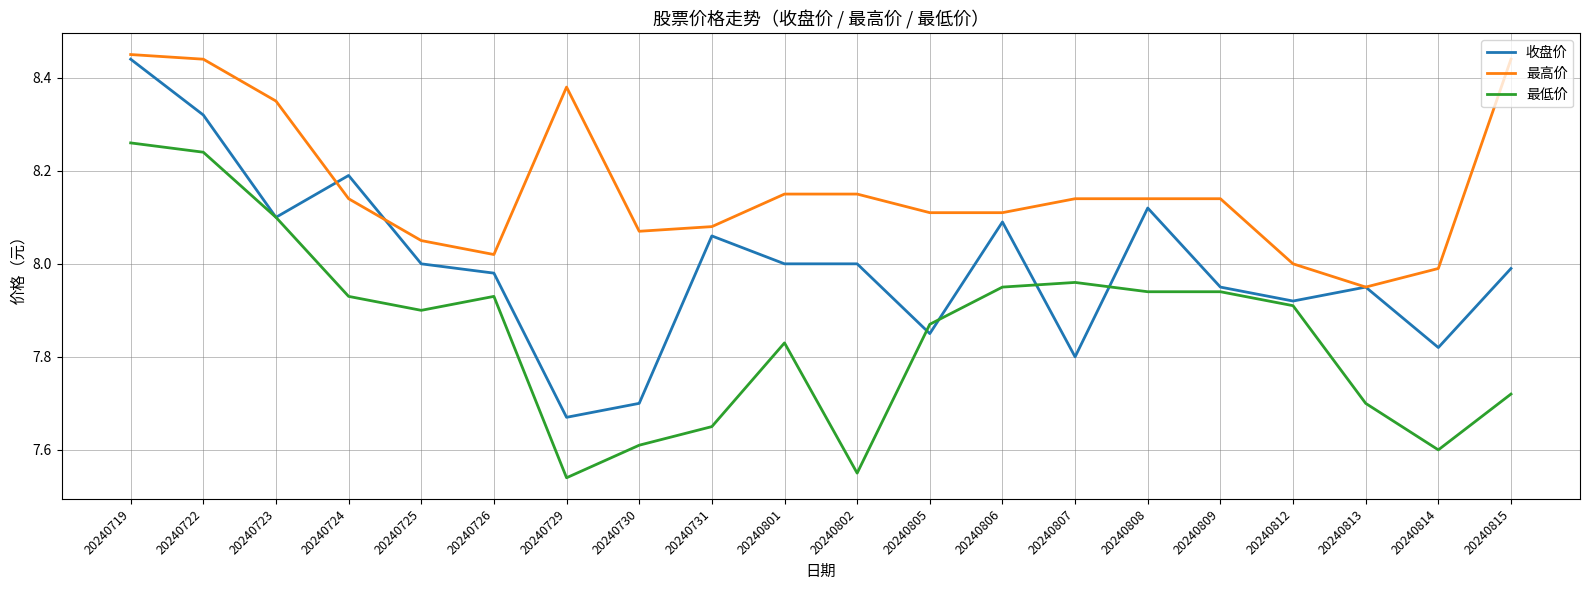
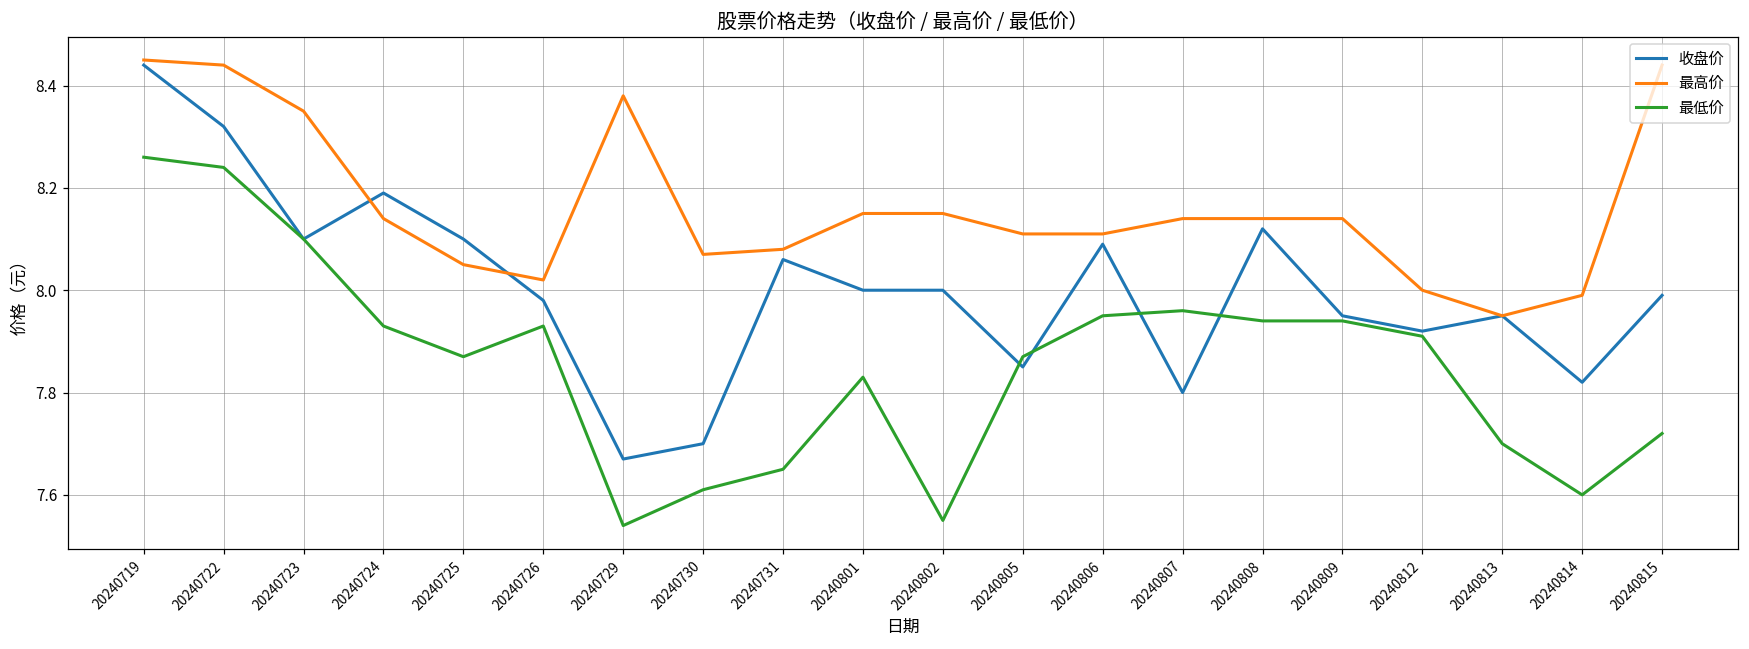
收盘价, 20240725: 8.0 -> 8.1
最低价, 20240725: 7.90 -> 7.87
